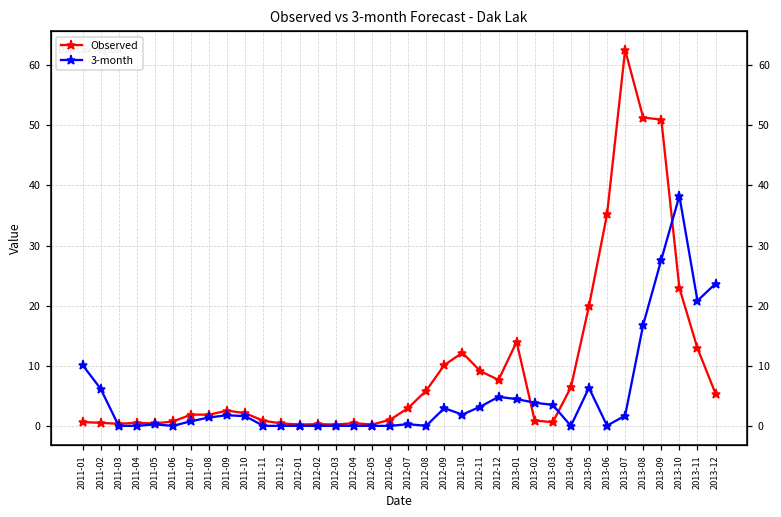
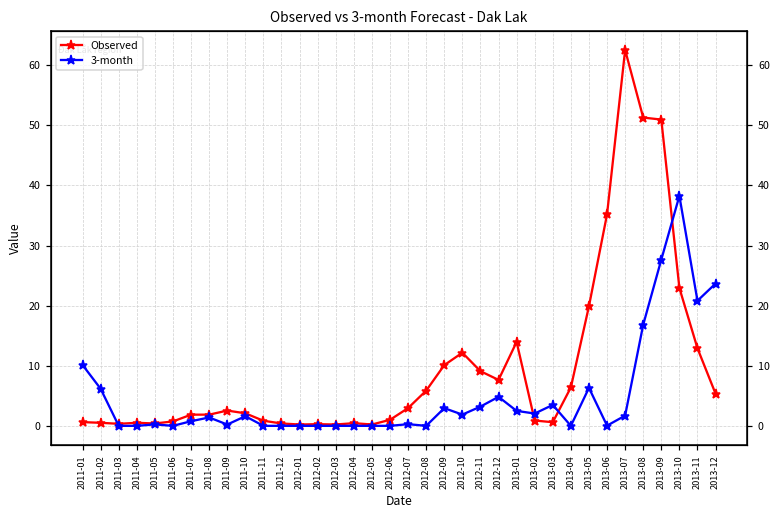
3-month, 2011-09: 2 -> 0
3-month, 2013-01: 4 -> 2
3-month, 2013-02: 4 -> 2
